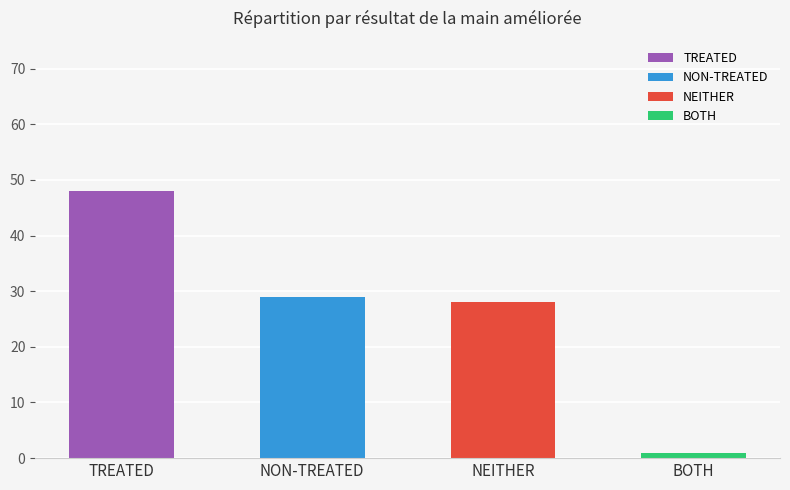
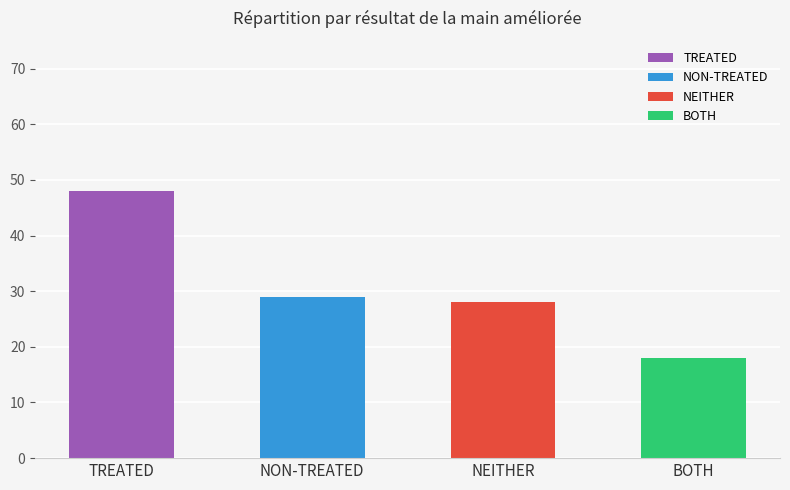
BOTH: 1 -> 18
